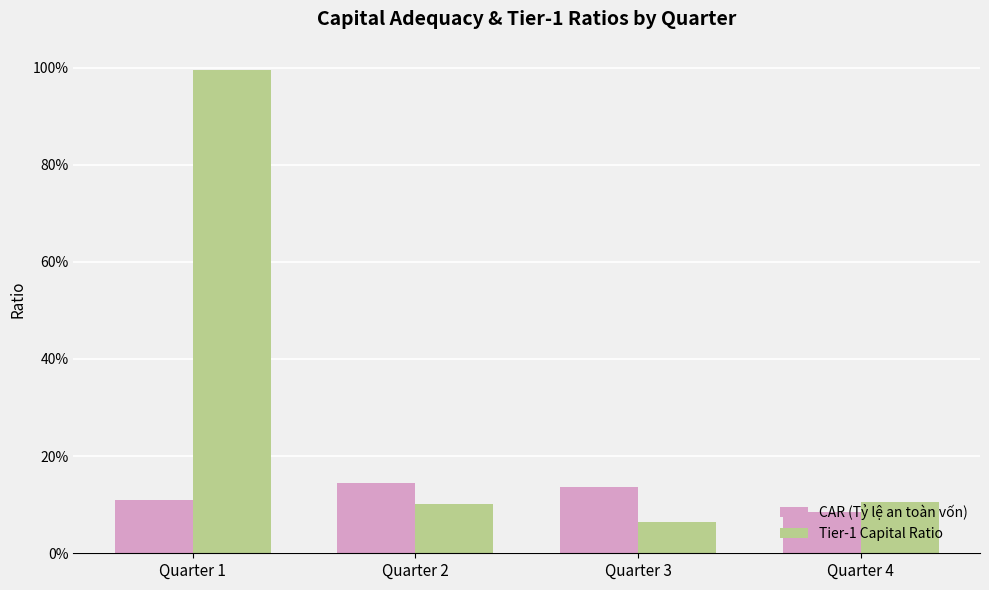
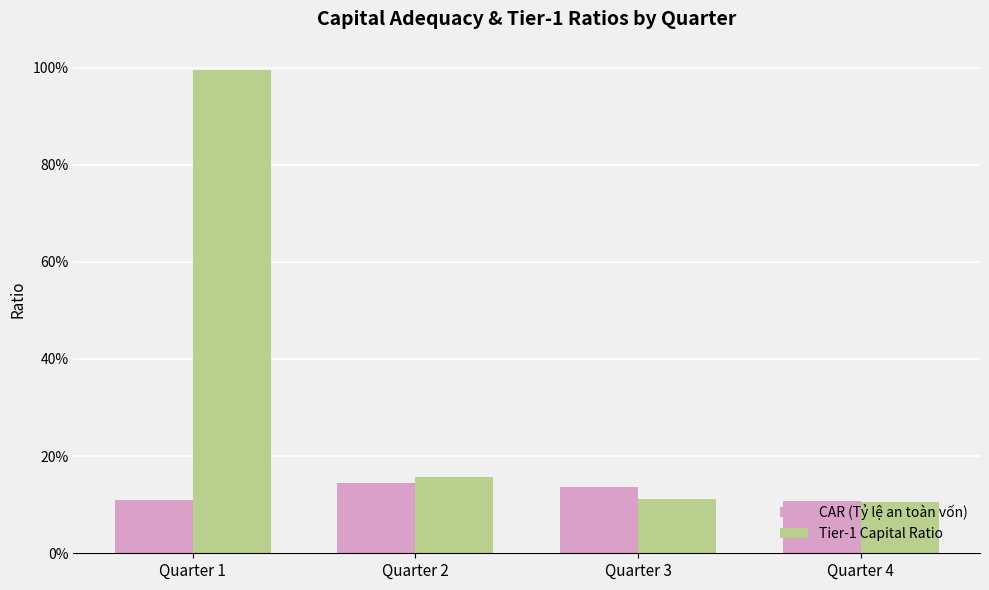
Tier-1 Capital Ratio, Quarter 2: 10% -> 16%
Tier-1 Capital Ratio, Quarter 3: 7% -> 11%
CAR (Tỷ lệ an toàn vốn), Quarter 4: 9% -> 11%
